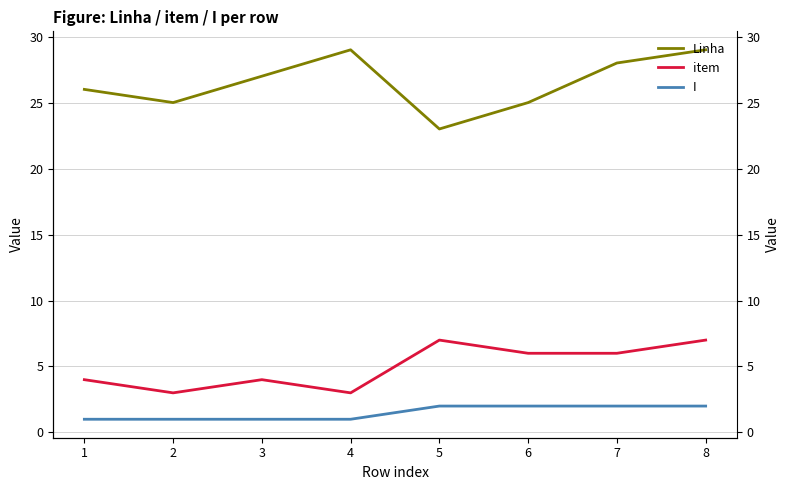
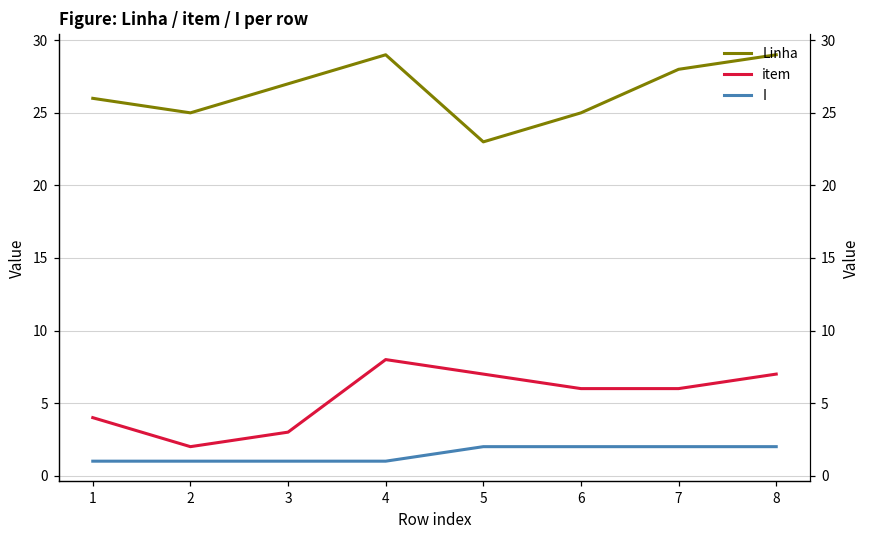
item, 2: 3 -> 2
item, 3: 4 -> 3
item, 4: 3 -> 8
